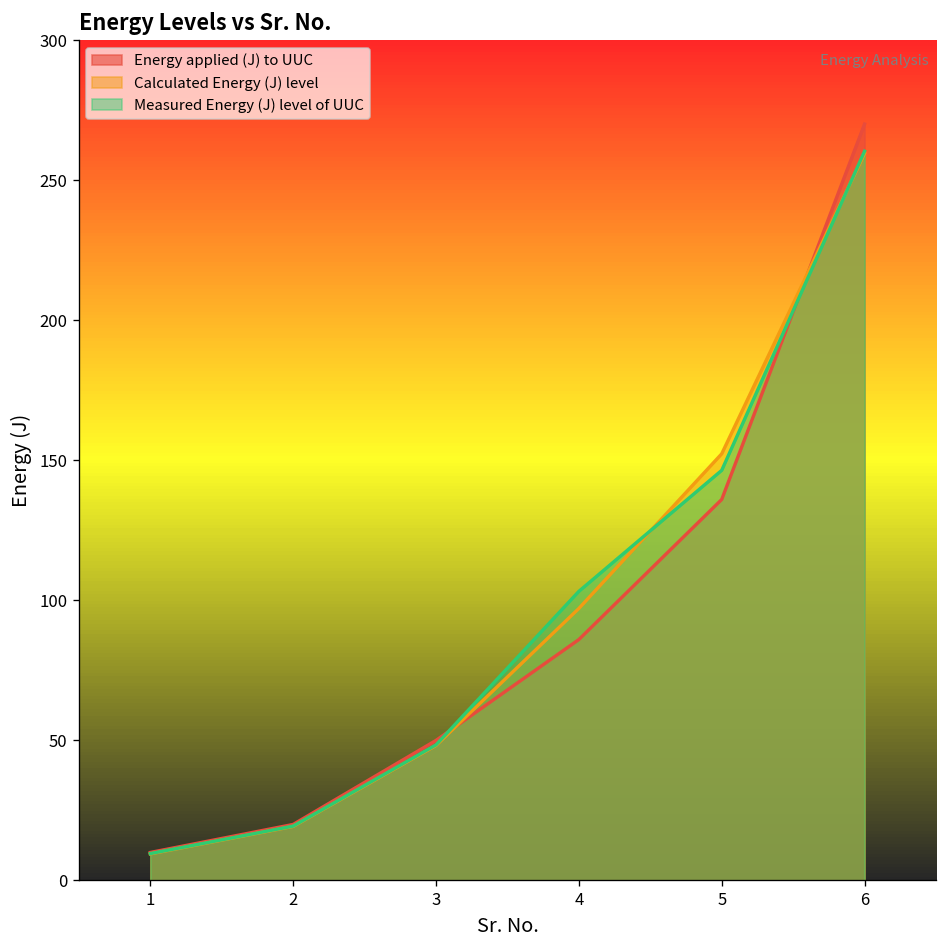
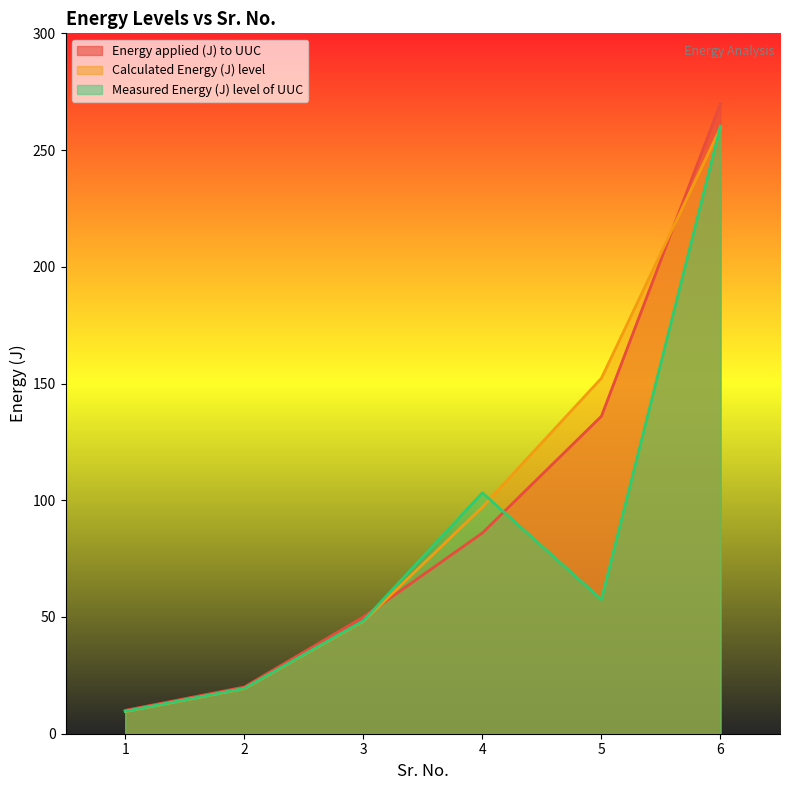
Measured Energy (J) level of UUC, 5: 146 -> 58
